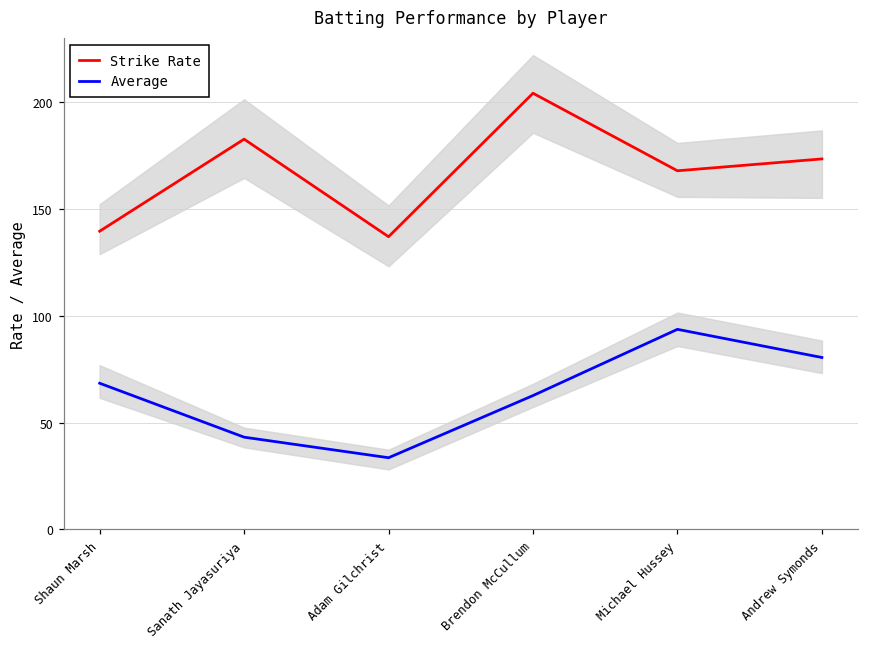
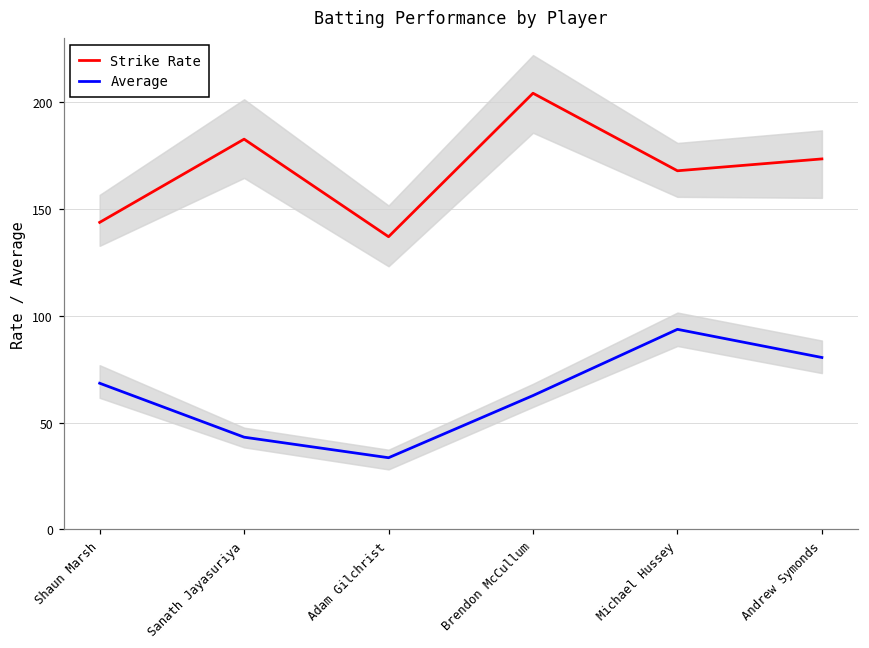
Strike Rate, Shaun Marsh: 140 -> 144
